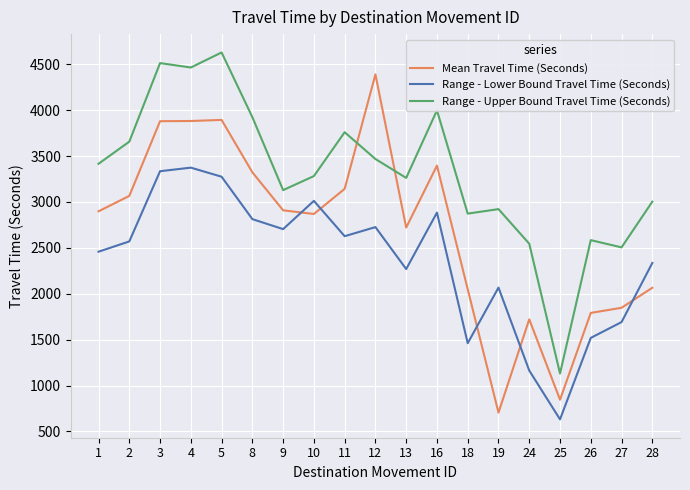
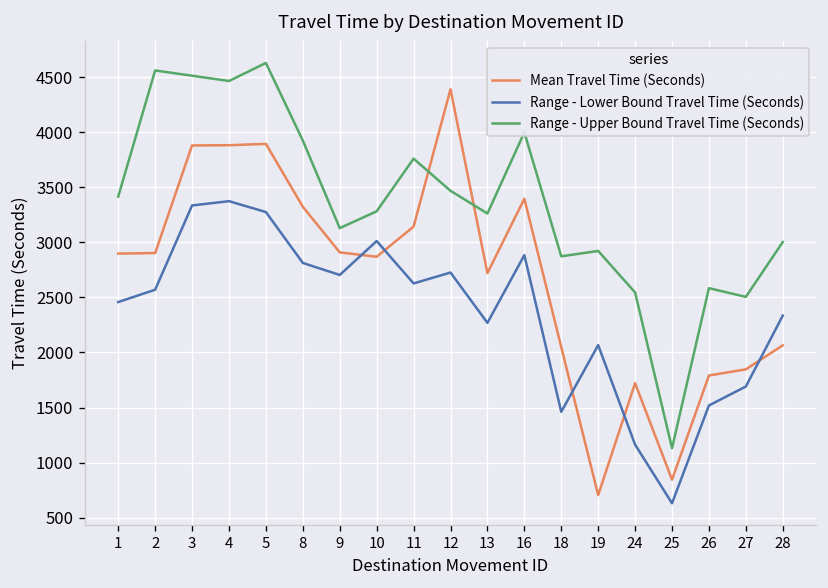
Mean Travel Time (Seconds), 2: 3100 -> 2900
Range - Upper Bound Travel Time (Seconds), 2: 3700 -> 4600
